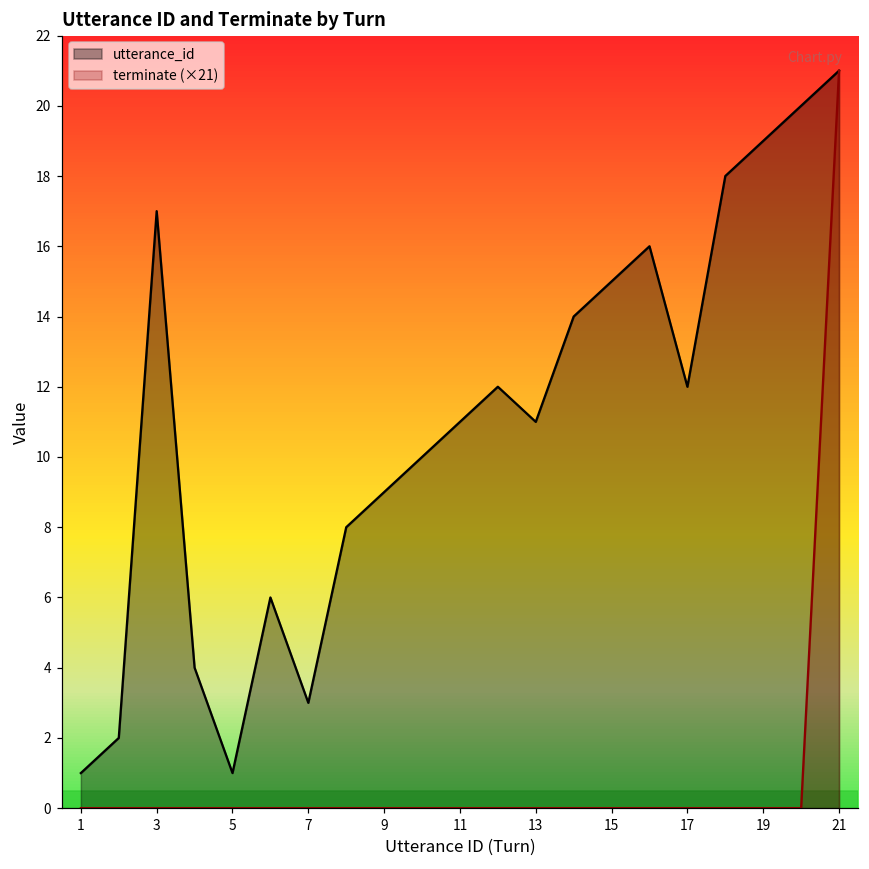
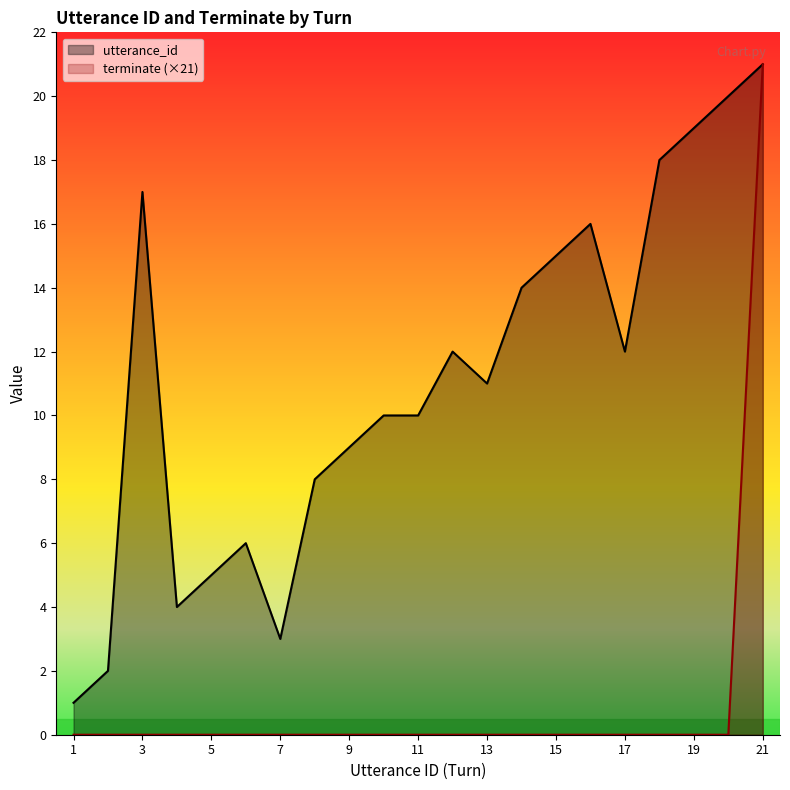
utterance_id, 5: 1 -> 5
utterance_id, 11: 11 -> 10
